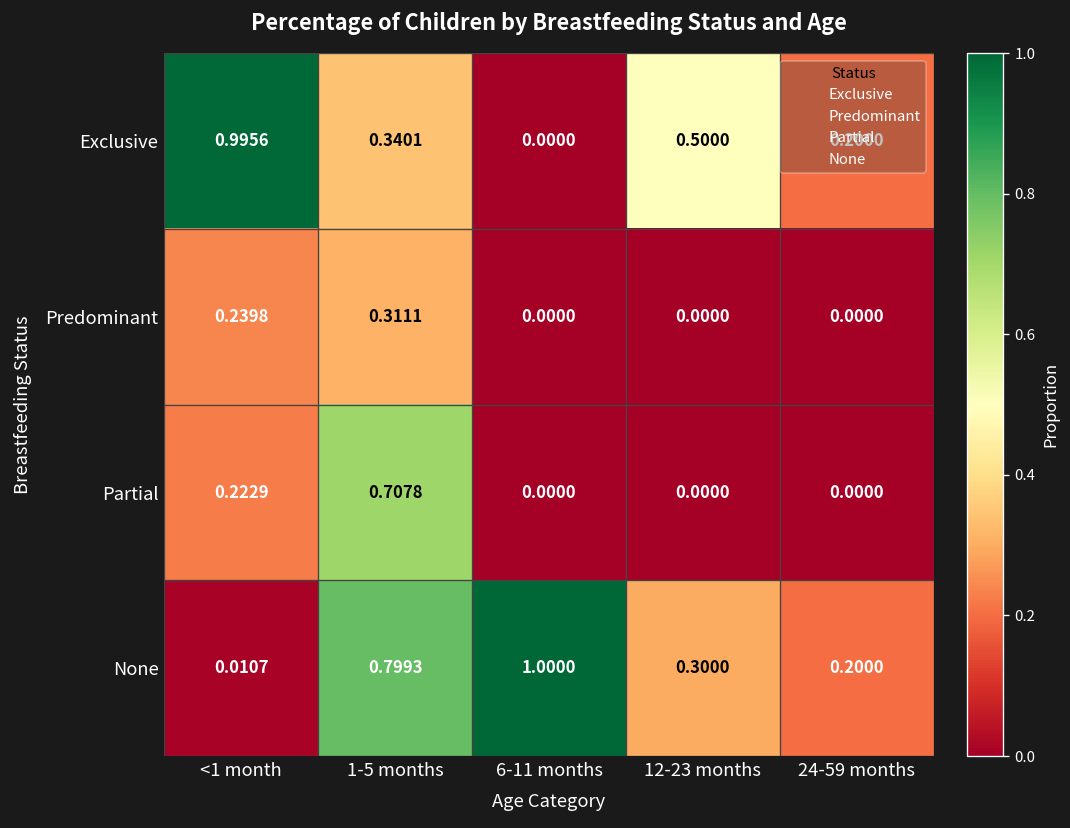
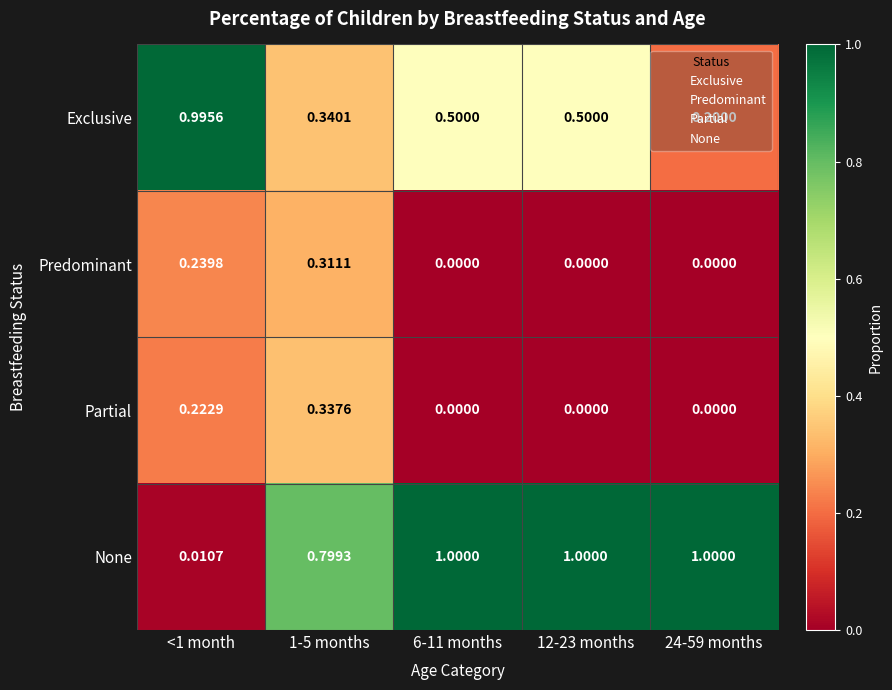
Exclusive, 6-11 months: 0.0000 -> 0.5000
Partial, 1-5 months: 0.7078 -> 0.3376
None, 12-23 months: 0.3000 -> 1.0000
None, 24-59 months: 0.2000 -> 1.0000
